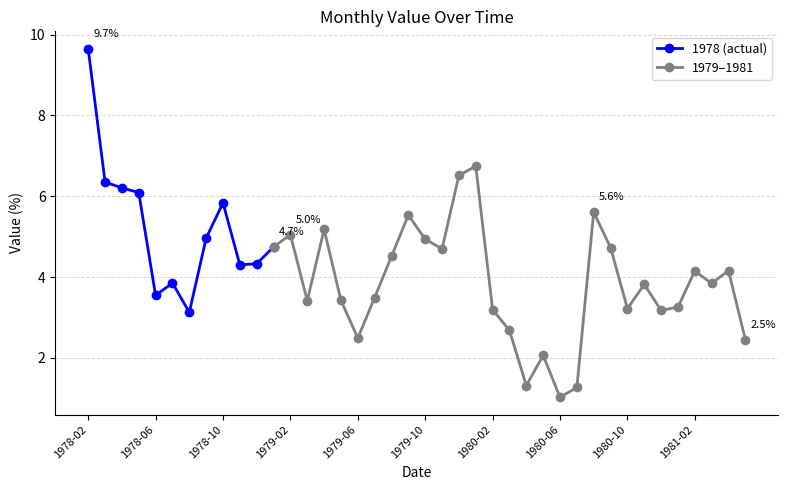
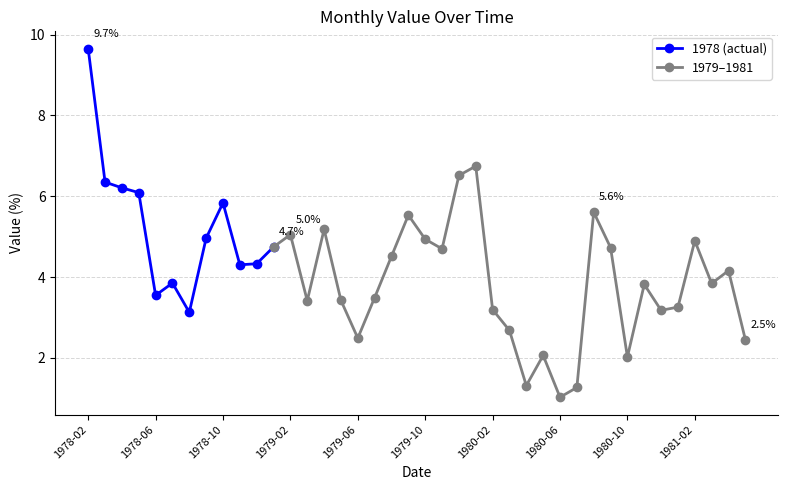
1979–1981, 1980-10: 3.2 -> 2.0
1979–1981, 1981-02: 4.1 -> 4.9
